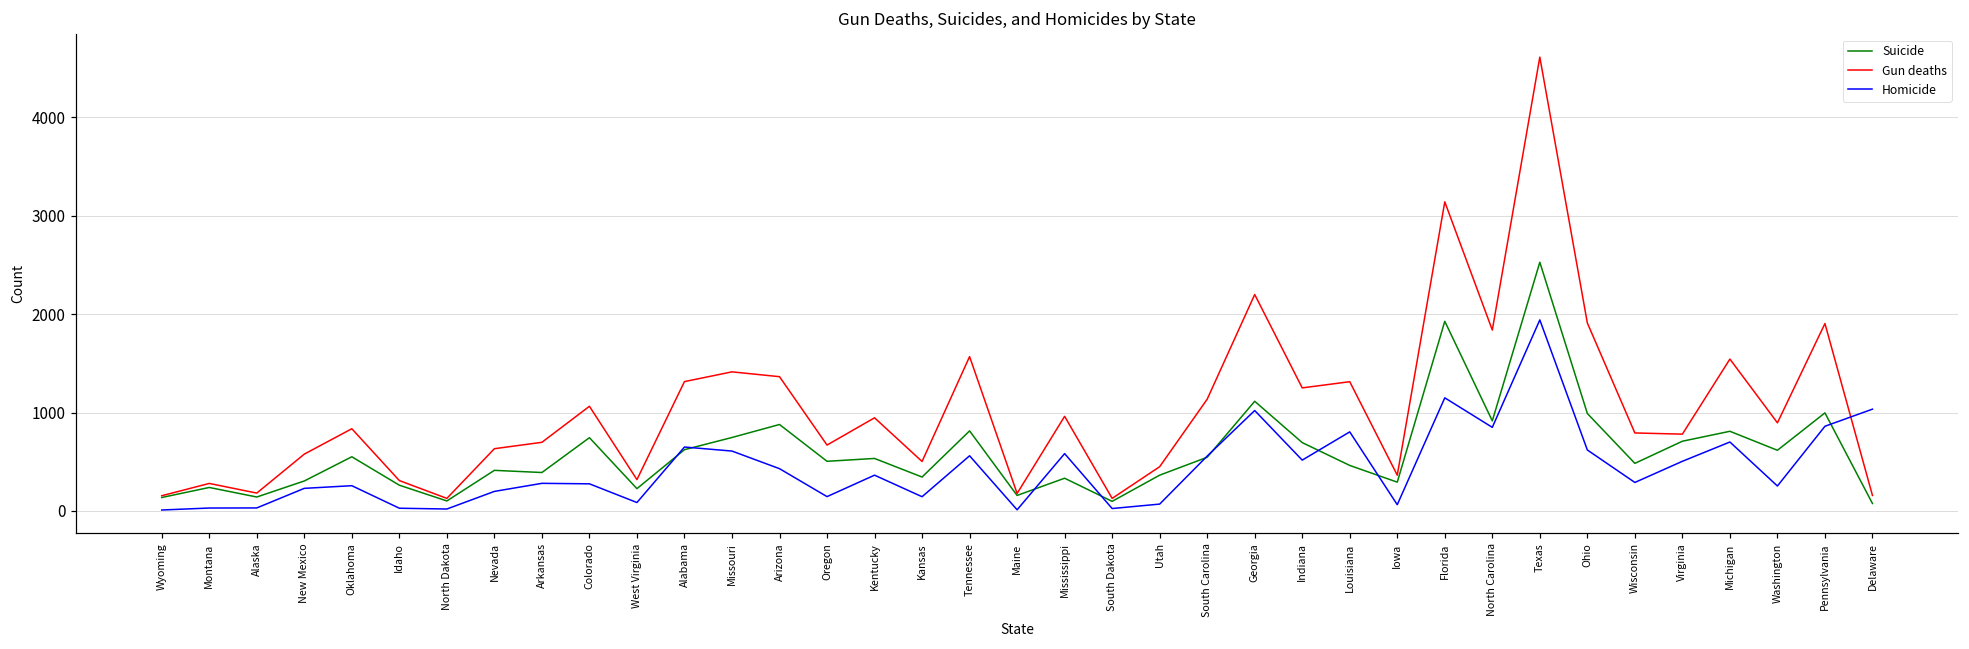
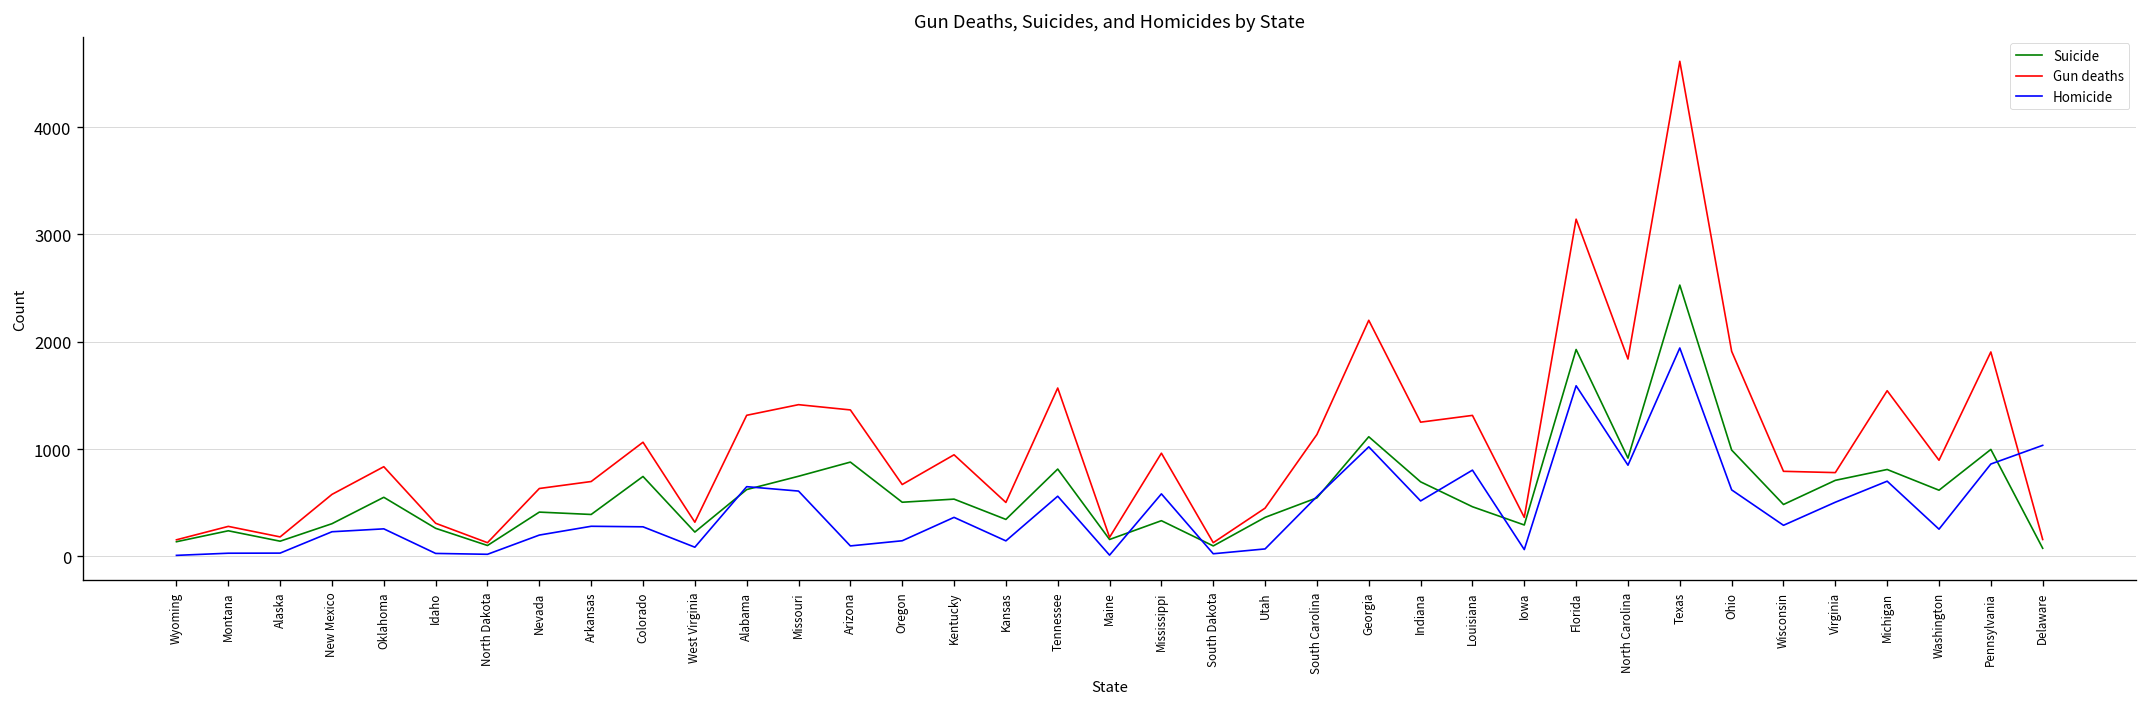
Homicide, Arizona: 400 -> 100
Homicide, Florida: 1200 -> 1600
